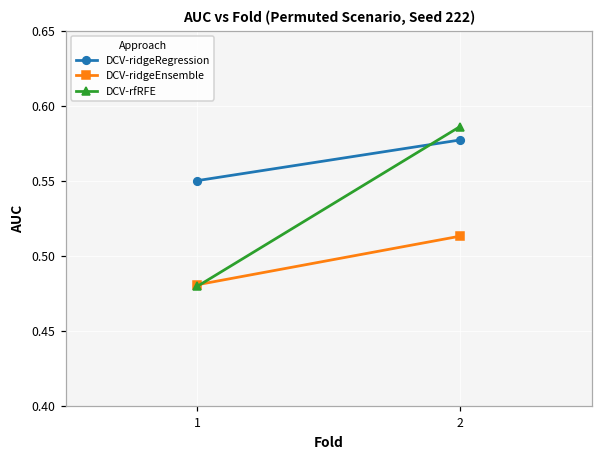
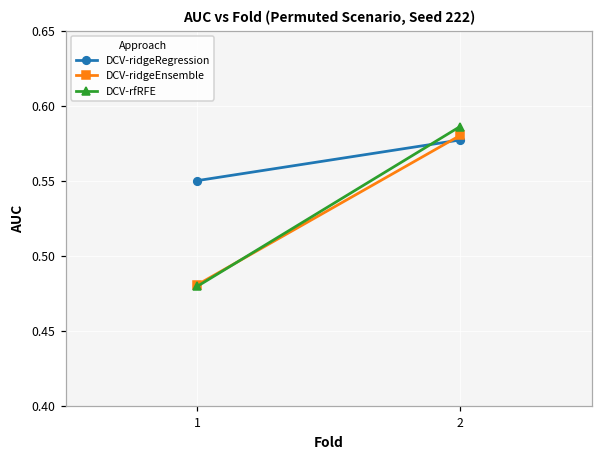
DCV-ridgeEnsemble, 2: 0.513 -> 0.580
